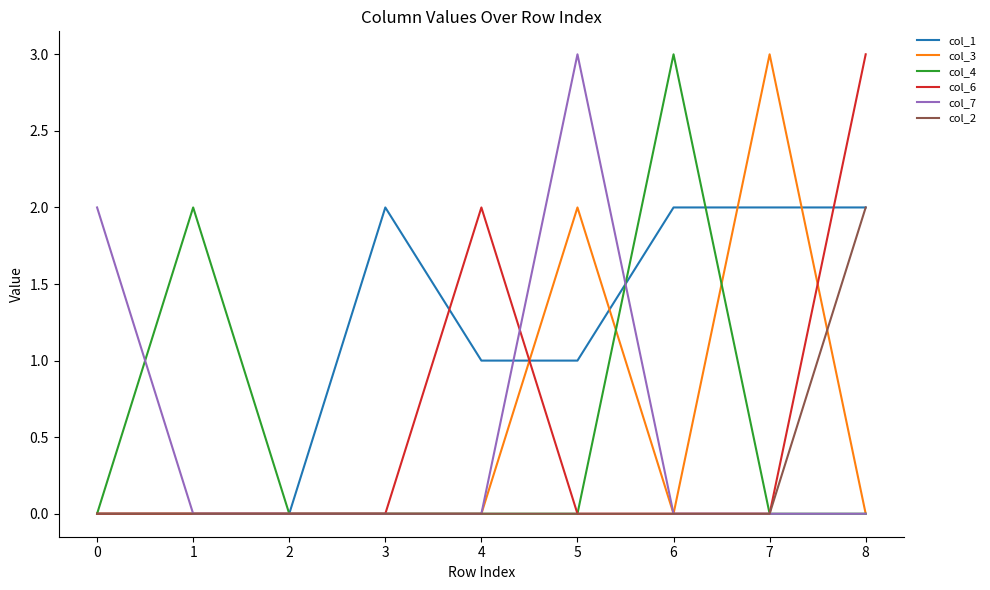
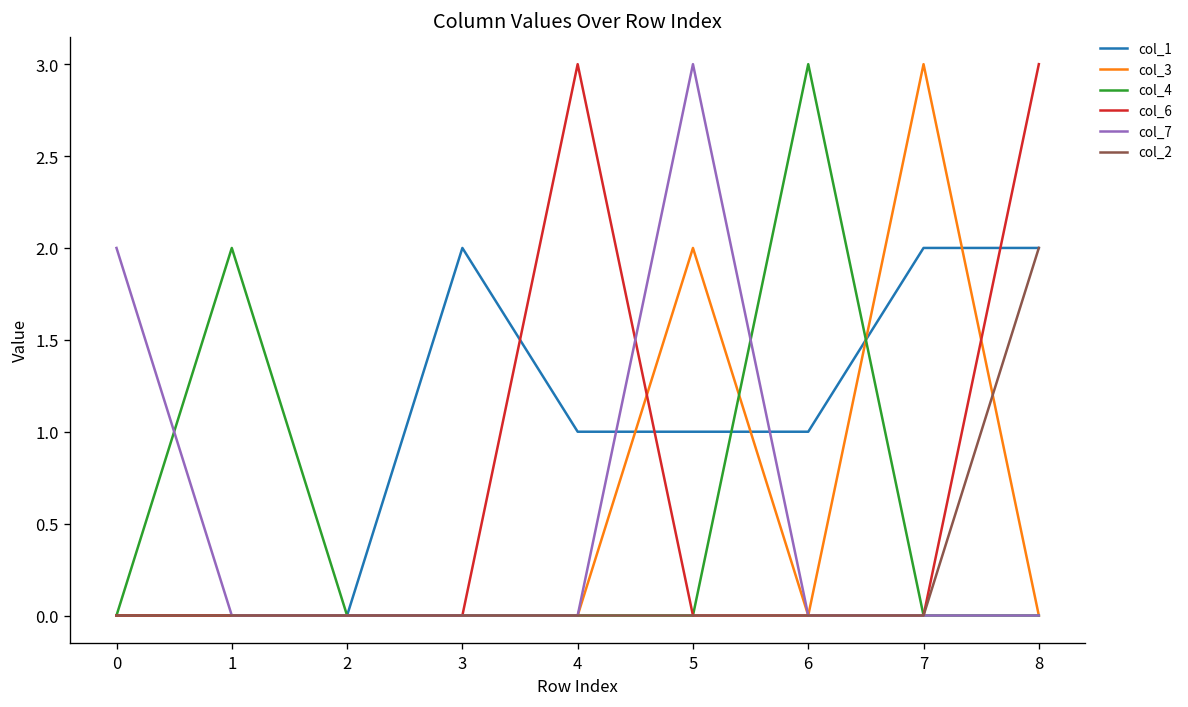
col_6, 4: 2 -> 3
col_1, 6: 2 -> 1
